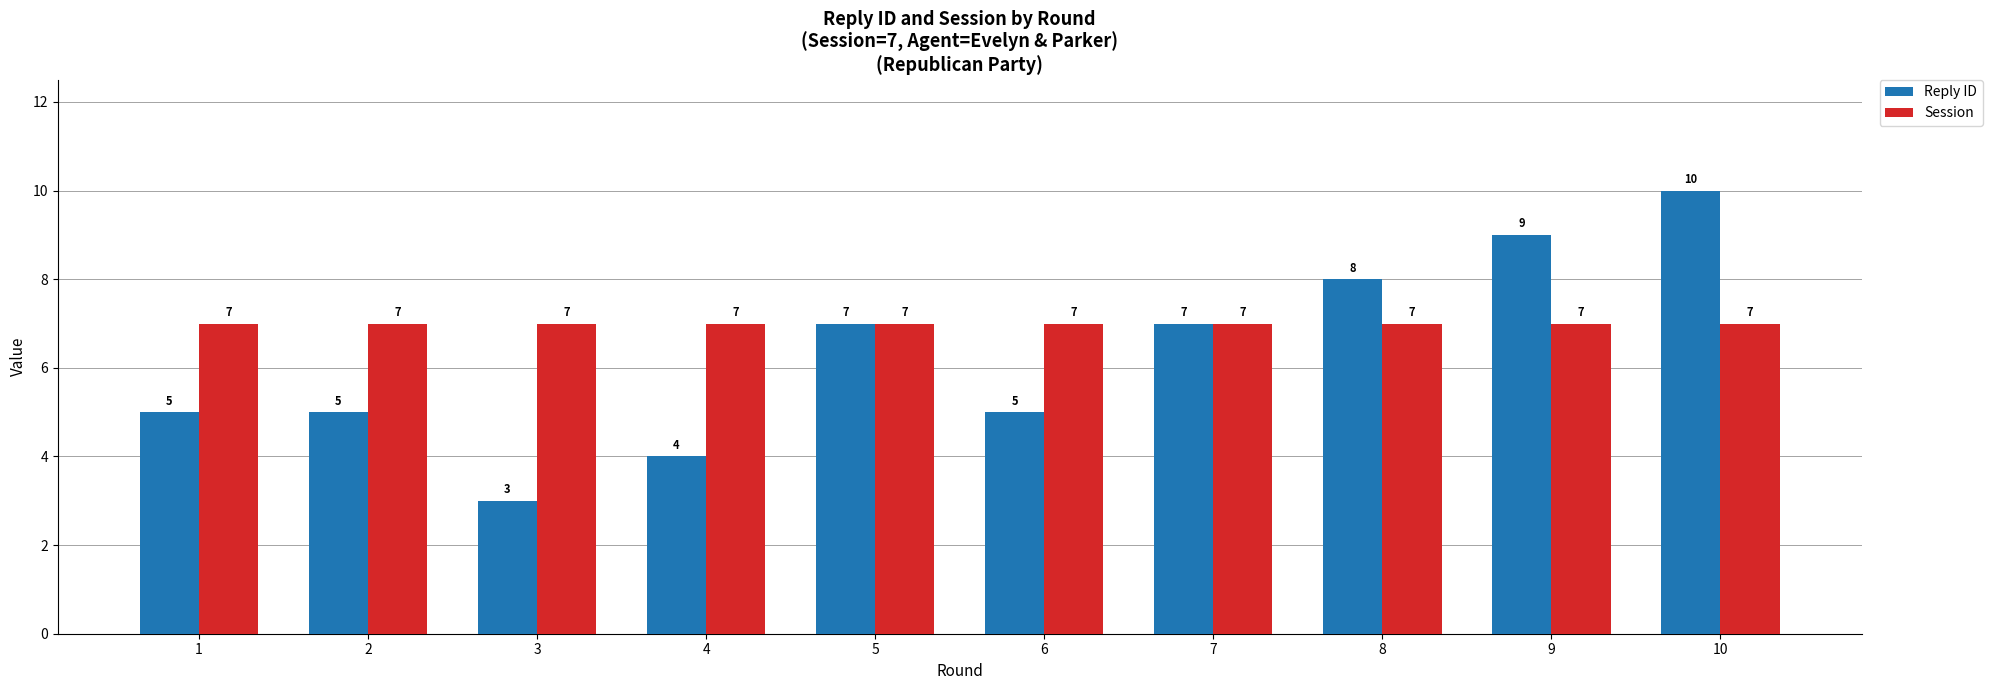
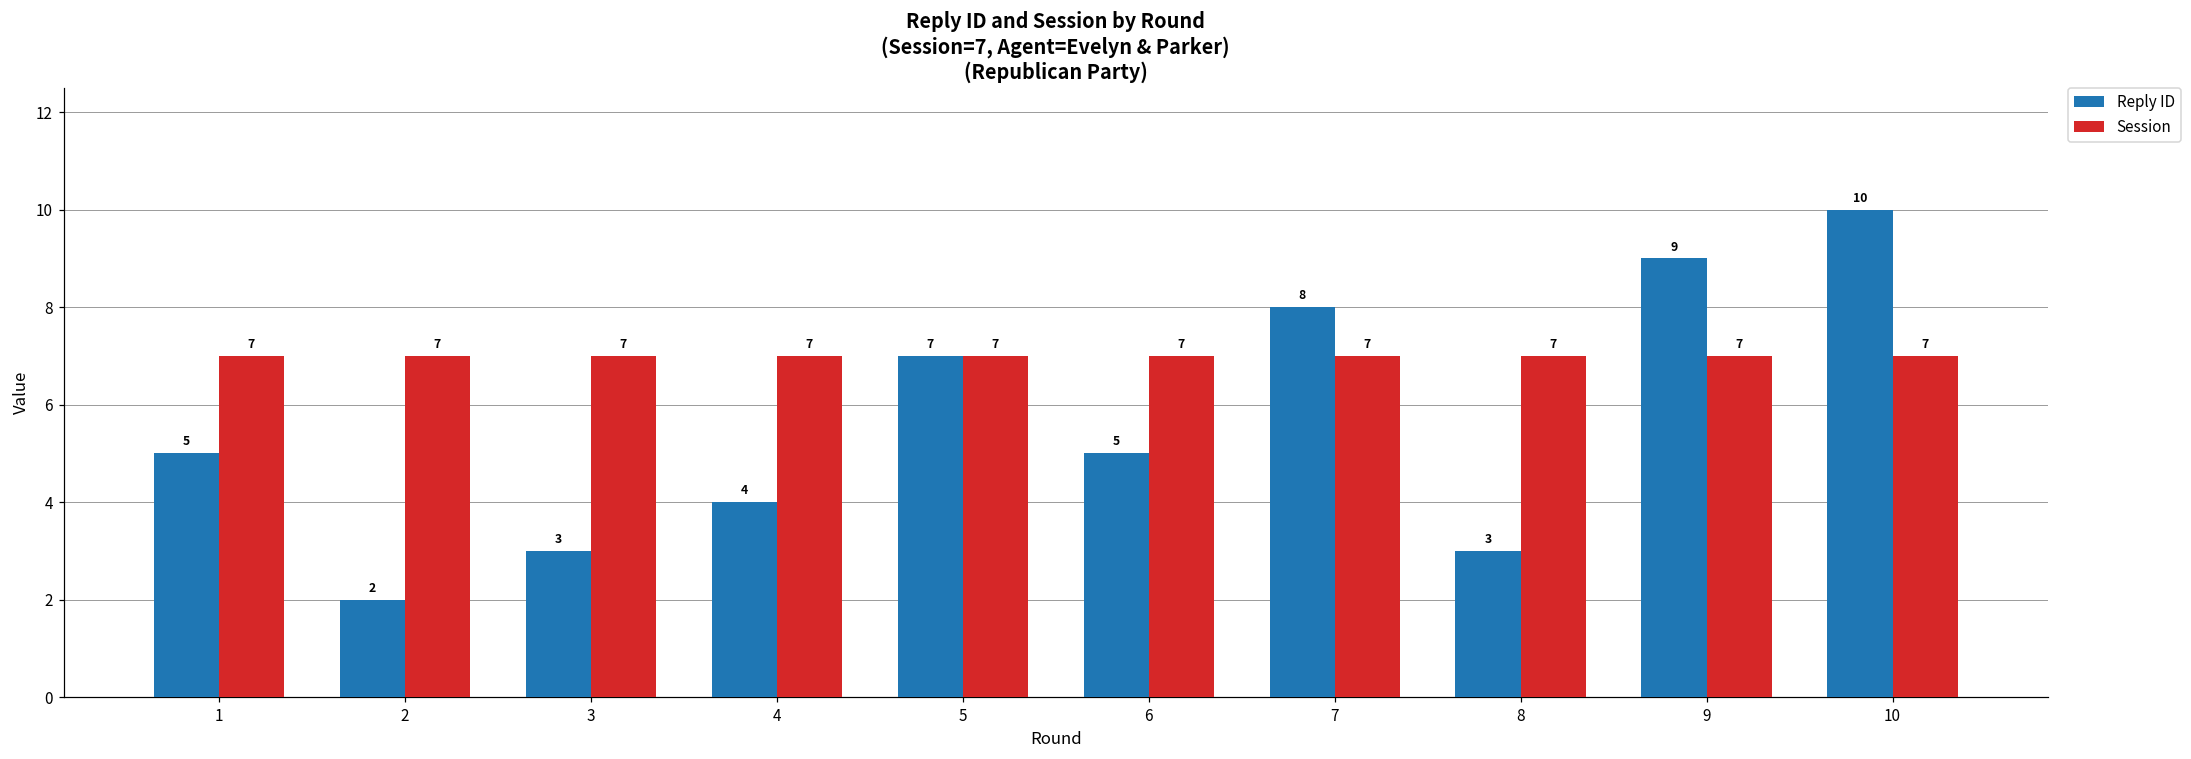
Reply ID, 2: 5 -> 2
Reply ID, 7: 7 -> 8
Reply ID, 8: 8 -> 3
